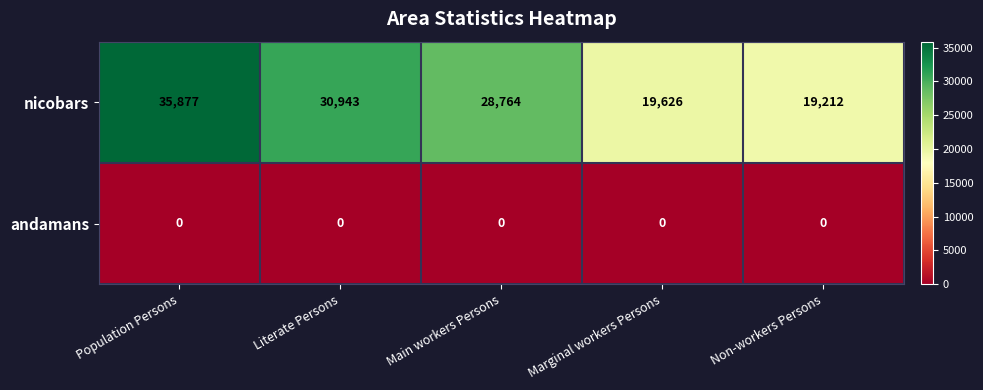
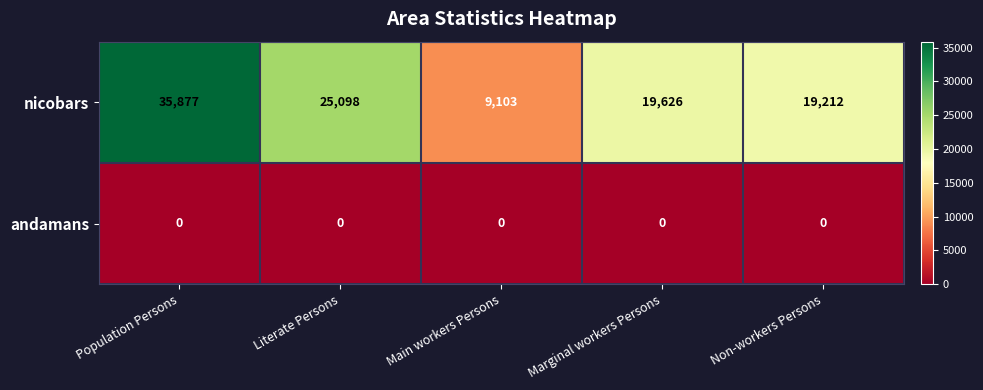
nicobars, Literate Persons: 30,943 -> 25,098
nicobars, Main workers Persons: 28,764 -> 9,103
